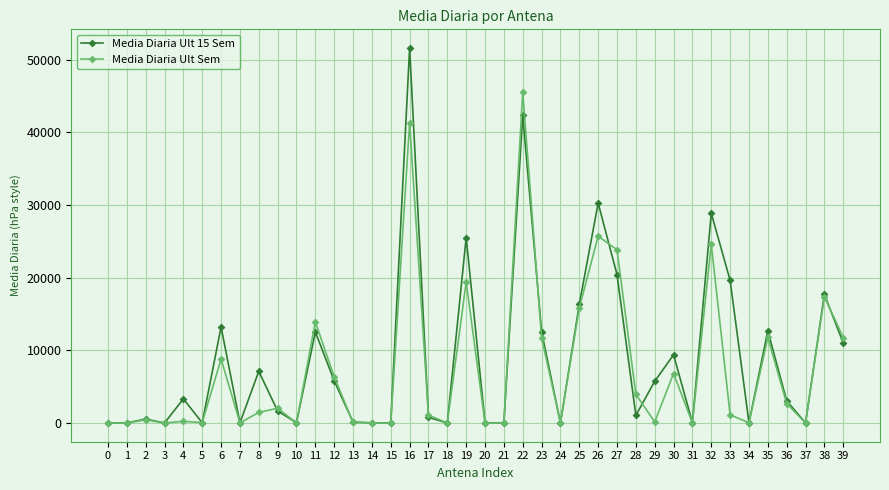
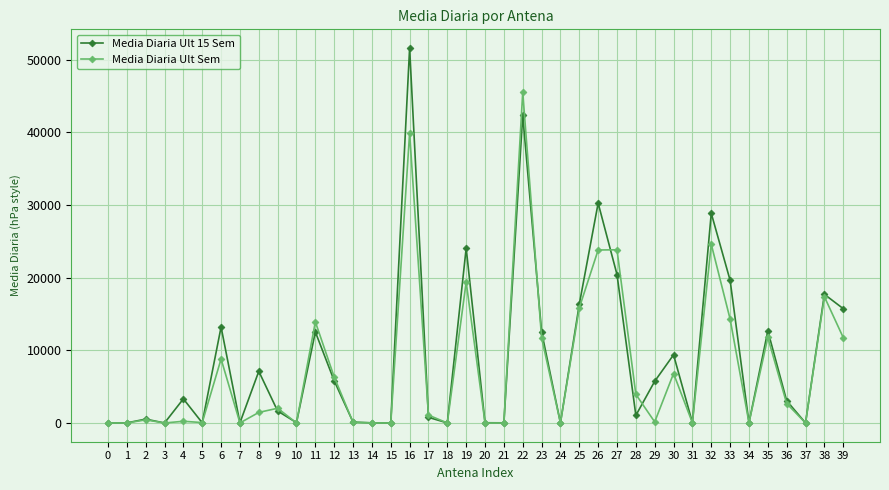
Media Diaria Ult Sem, 16: 41000 -> 40000
Media Diaria Ult 15 Sem, 19: 26000 -> 24000
Media Diaria Ult Sem, 26: 26000 -> 24000
Media Diaria Ult Sem, 33: 1000 -> 14000
Media Diaria Ult 15 Sem, 39: 11000 -> 16000
